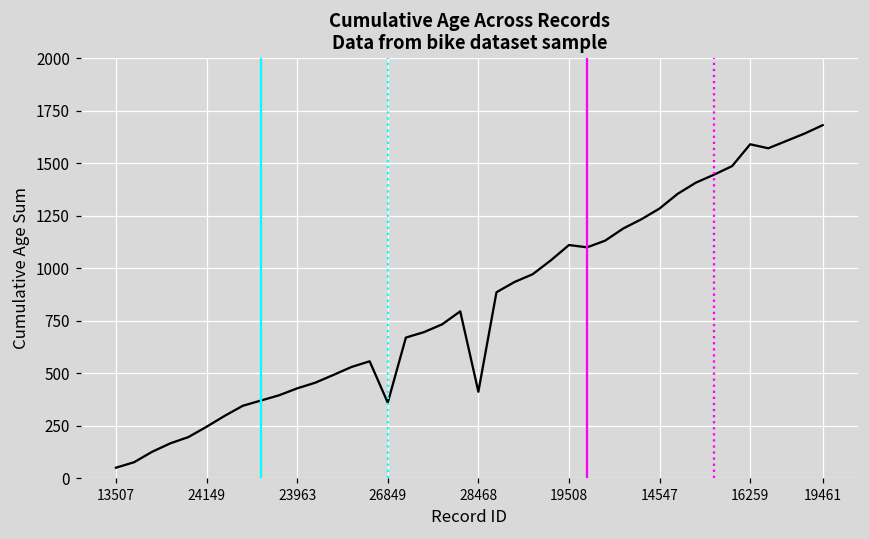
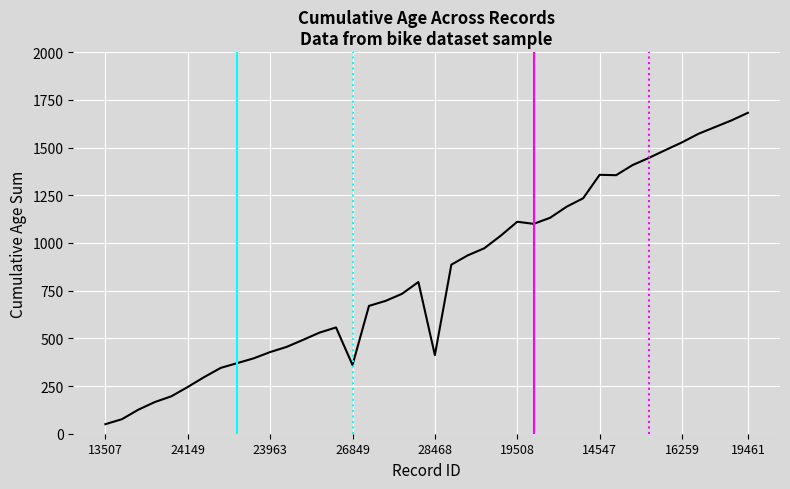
14547: 1290 -> 1360
16259: 1590 -> 1530
